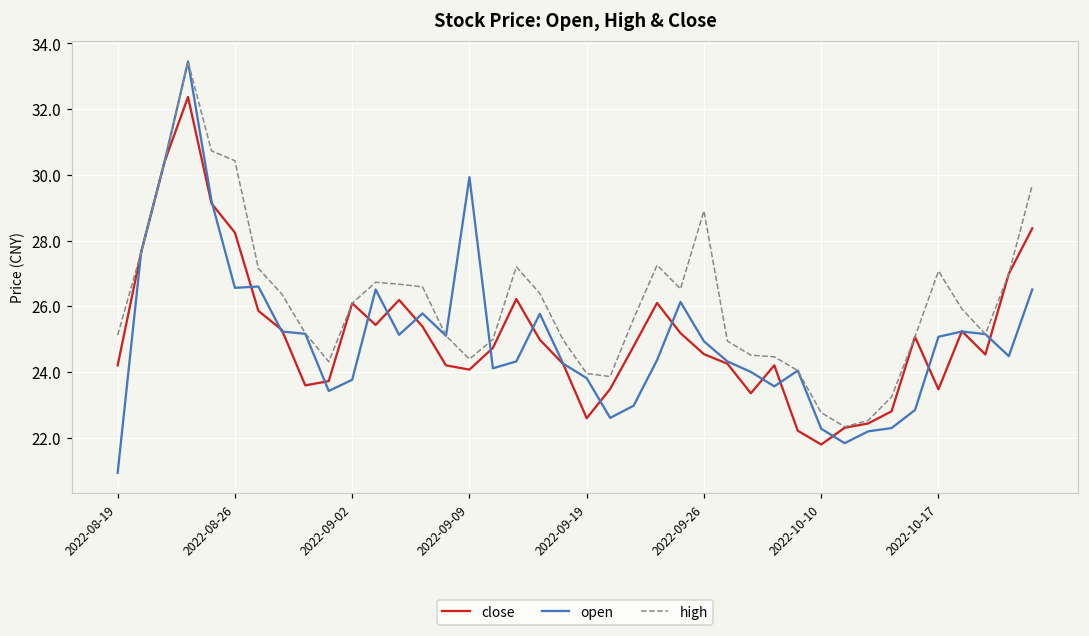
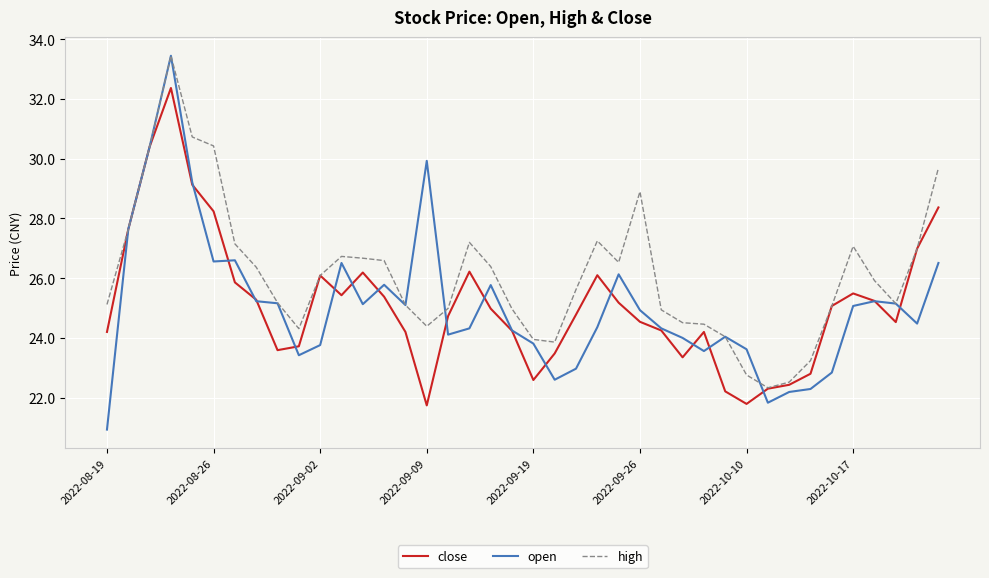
close, 2022-09-09: 24.1 -> 21.7
open, 2022-10-10: 22.3 -> 23.6
close, 2022-10-17: 23.5 -> 25.5
